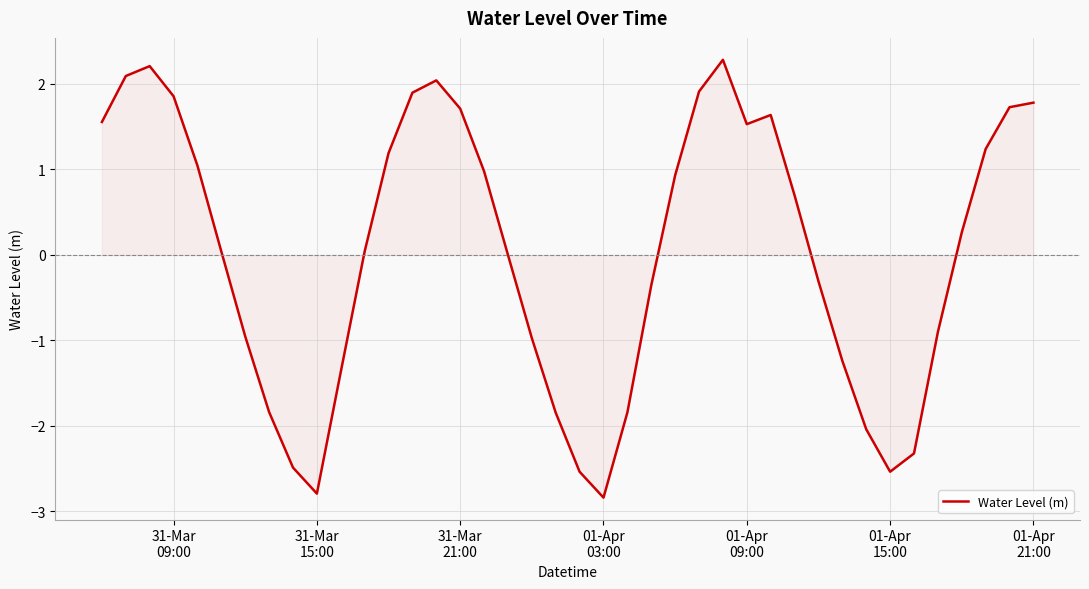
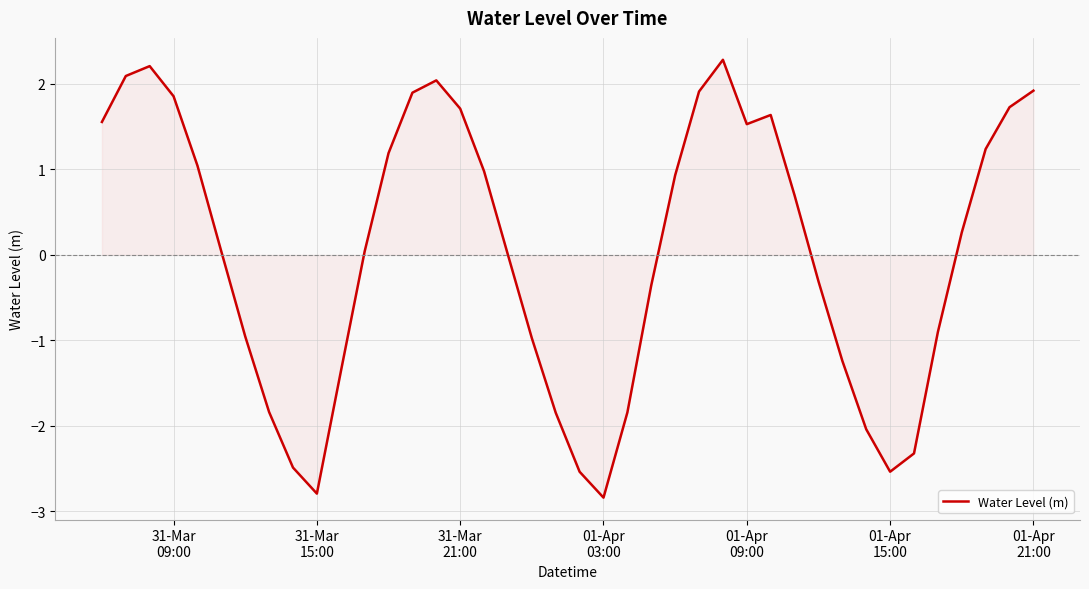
Water Level (m), 01-Apr 21:00: 1.8 -> 1.9
